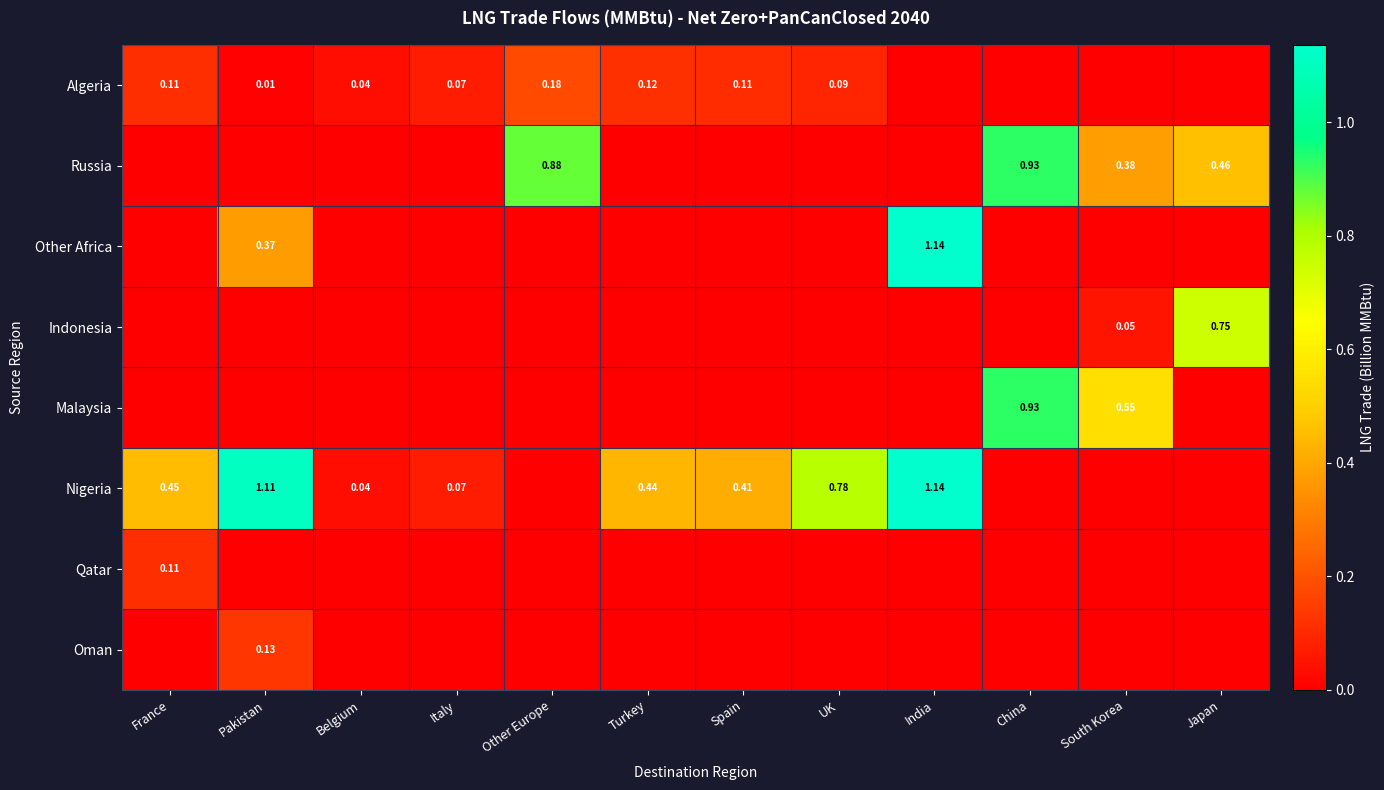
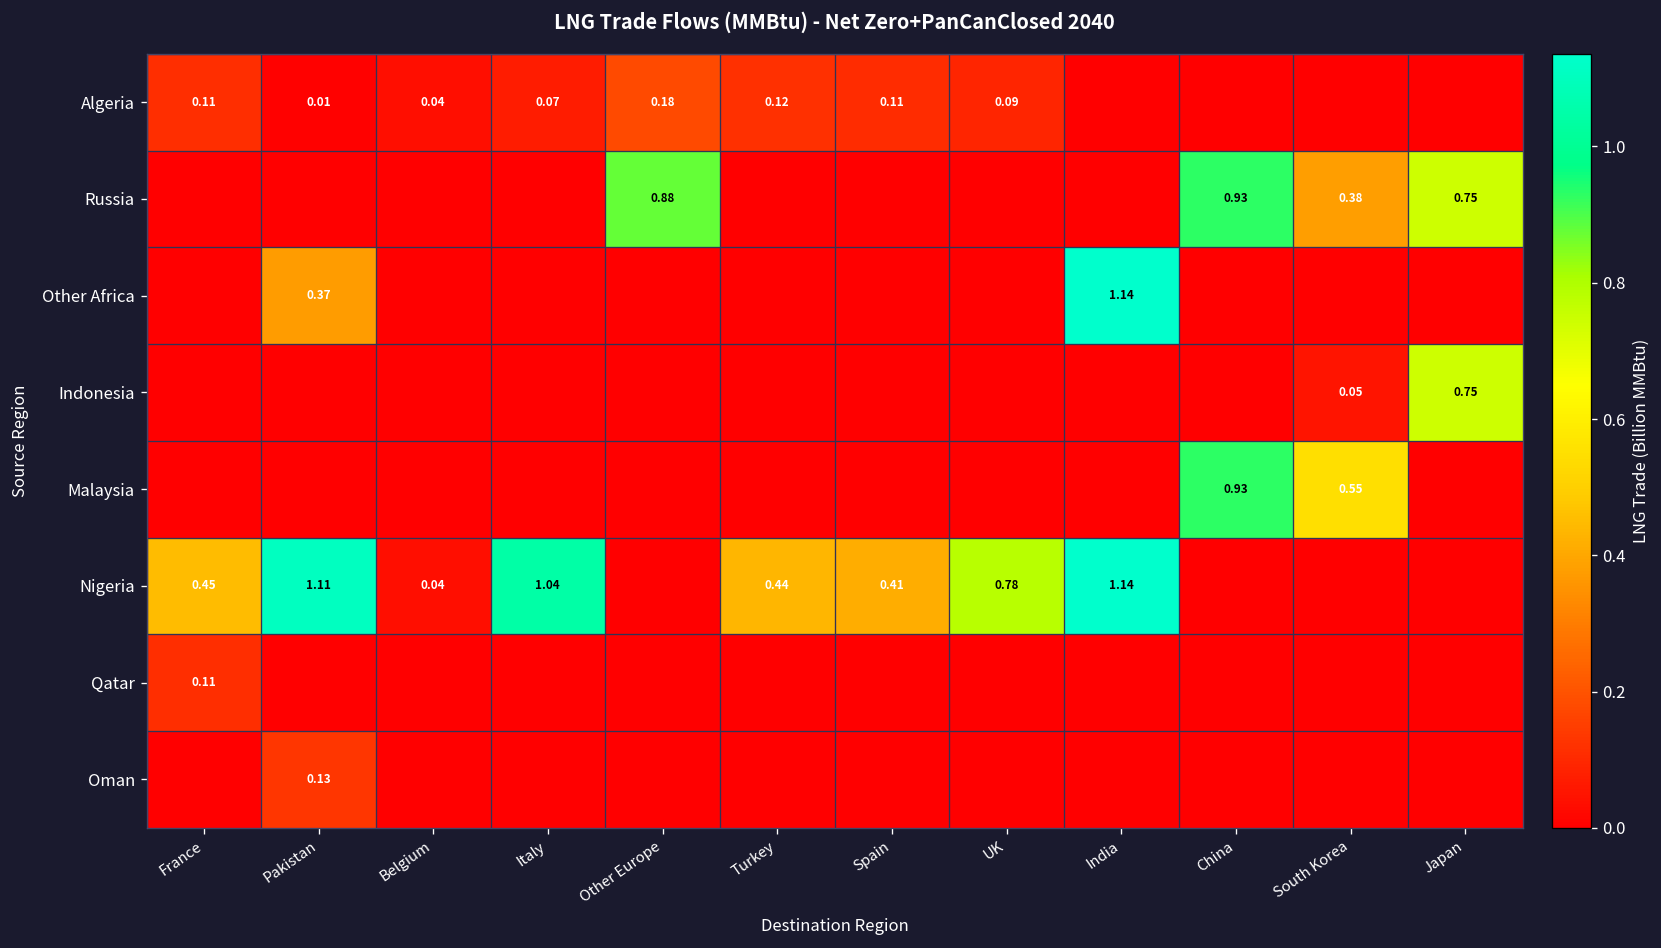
Russia, Japan: 0.46 -> 0.75
Nigeria, Italy: 0.07 -> 1.04
